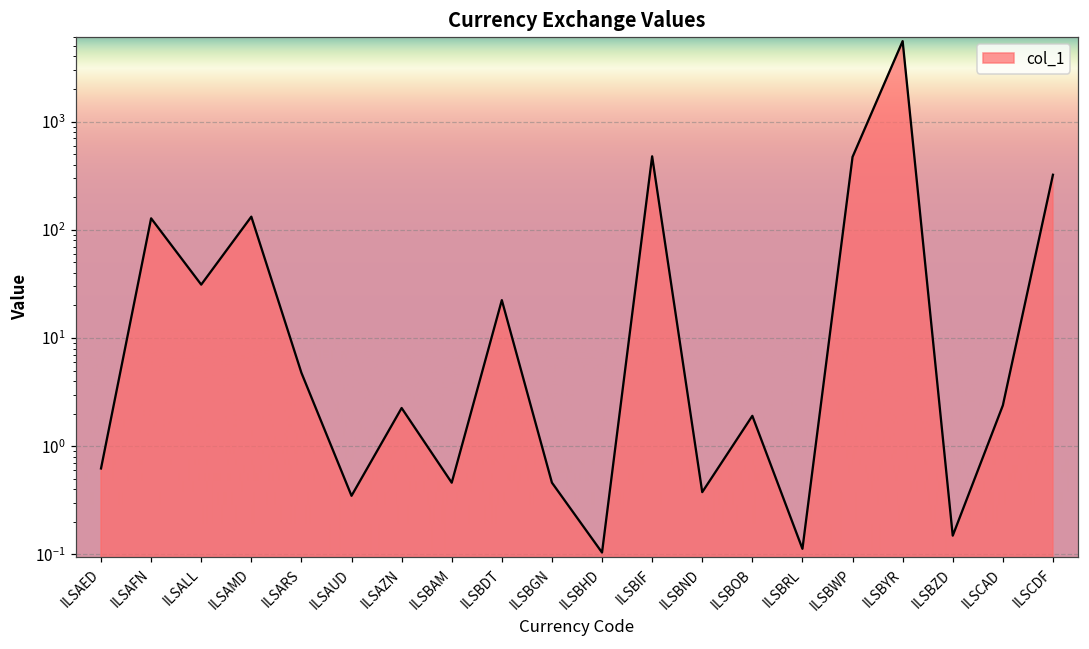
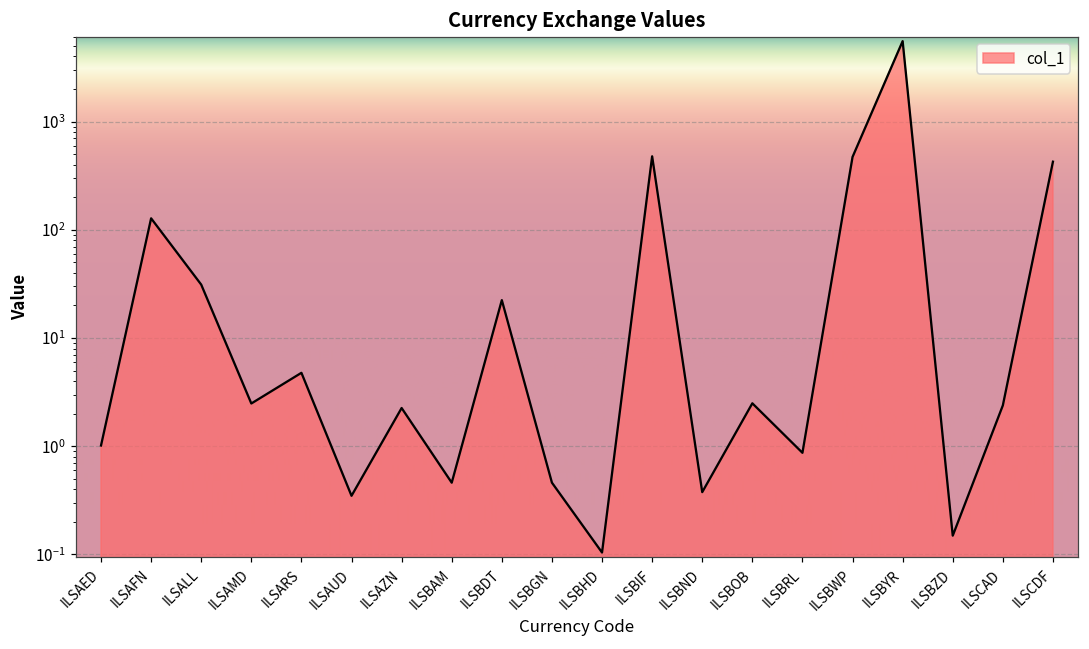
ILSAED: 0.6 -> 1.0
ILSAMD: 130 -> 2.5
ILSBOB: 1.9 -> 2.5
ILSBRL: 0.11 -> 0.9
ILSCDF: 320 -> 430
